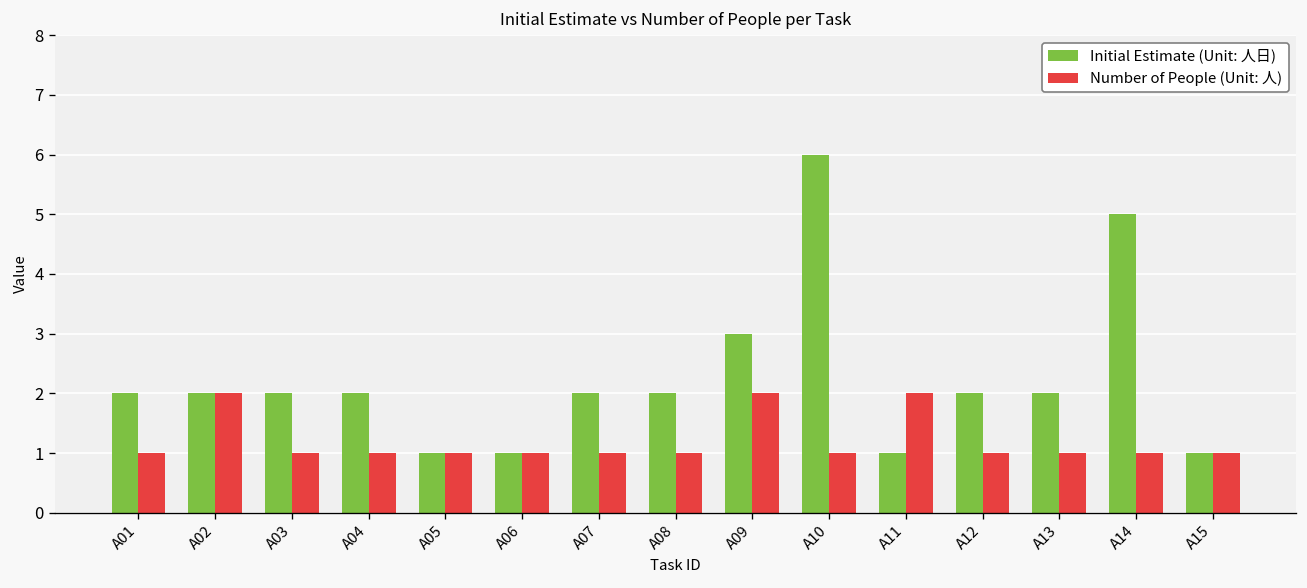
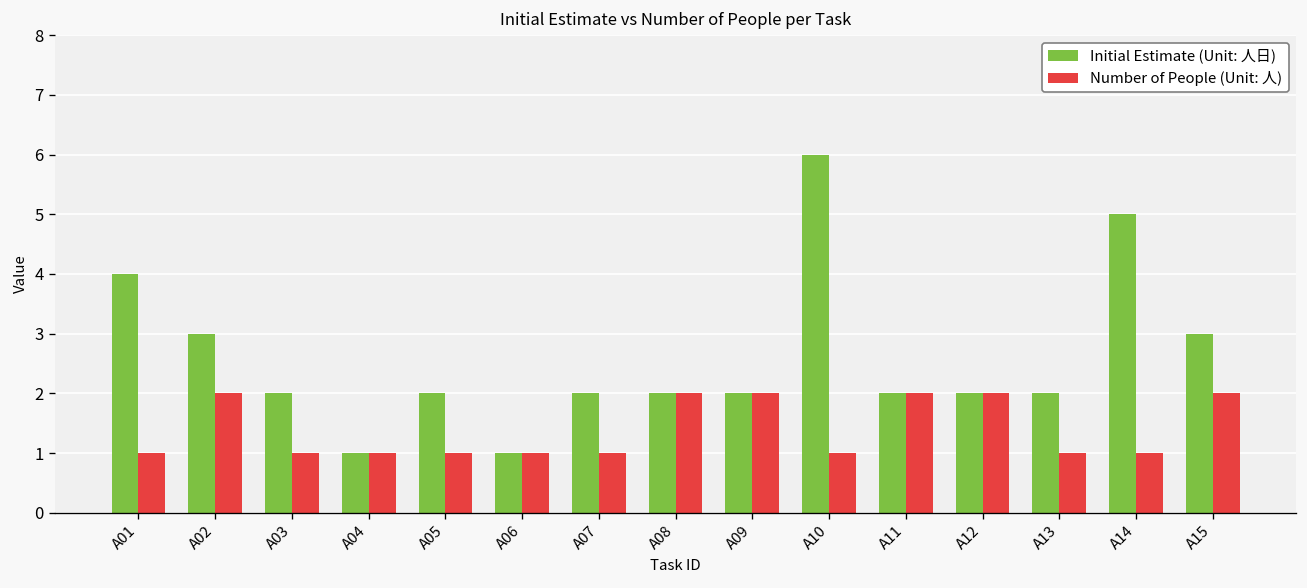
Initial Estimate (Unit: 人日), A01: 2 -> 4
Initial Estimate (Unit: 人日), A02: 2 -> 3
Initial Estimate (Unit: 人日), A04: 2 -> 1
Initial Estimate (Unit: 人日), A05: 1 -> 2
Number of People (Unit: 人), A08: 1 -> 2
Initial Estimate (Unit: 人日), A09: 3 -> 2
Initial Estimate (Unit: 人日), A11: 1 -> 2
Number of People (Unit: 人), A12: 1 -> 2
Initial Estimate (Unit: 人日), A15: 1 -> 3
Number of People (Unit: 人), A15: 1 -> 2
